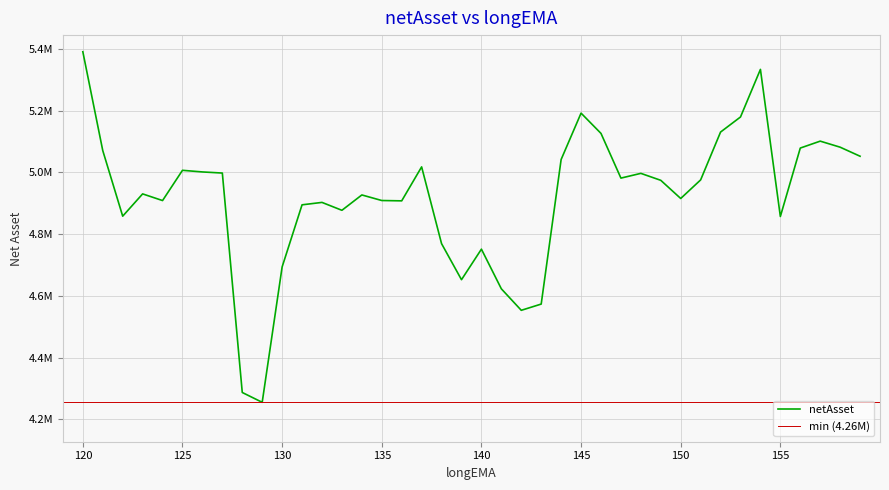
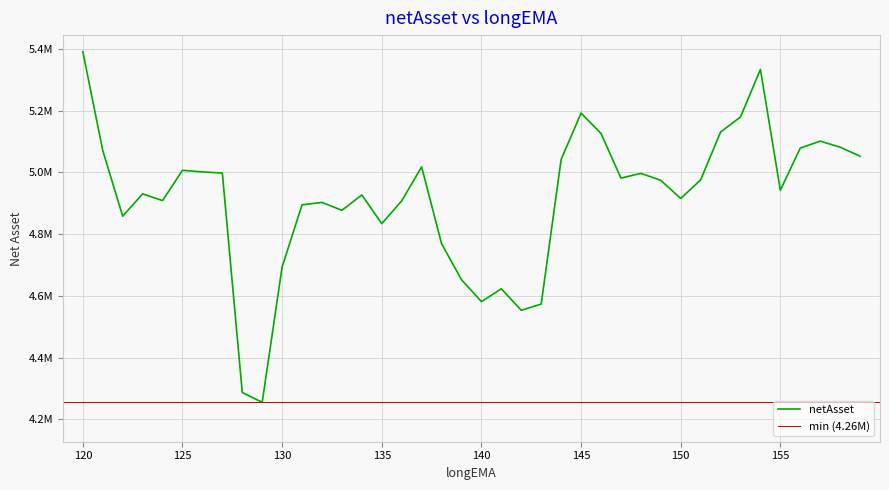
135: 4910000 -> 4830000
140: 4750000 -> 4580000
155: 4860000 -> 4940000
